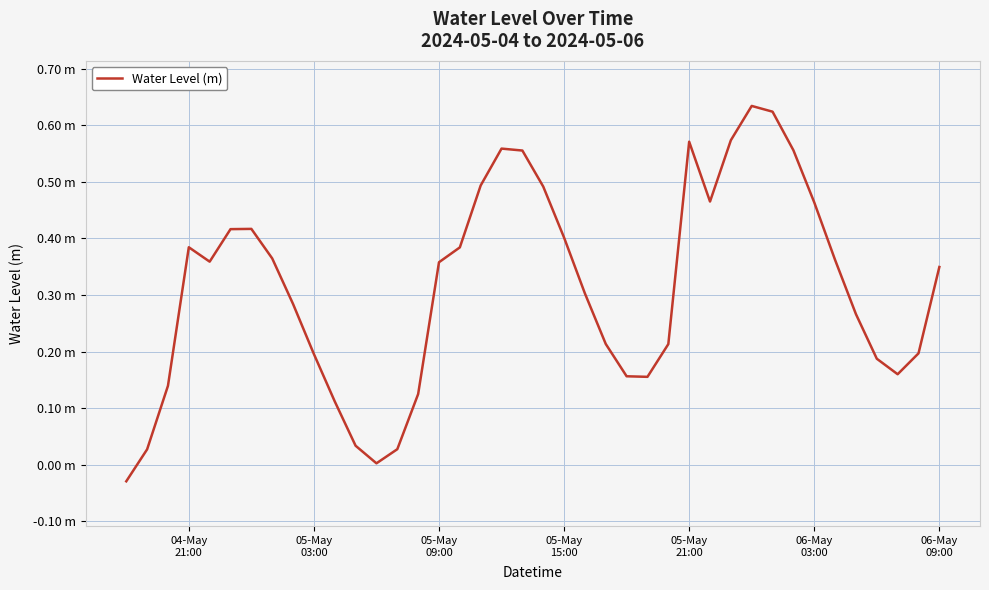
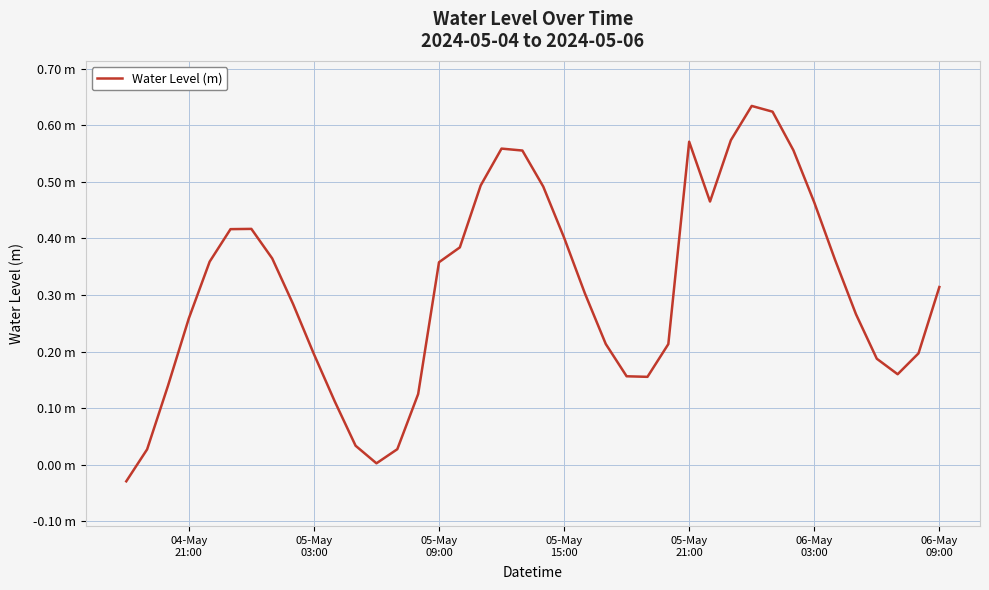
04-May 21:00: 0.38 m -> 0.26 m
06-May 09:00: 0.35 m -> 0.31 m
